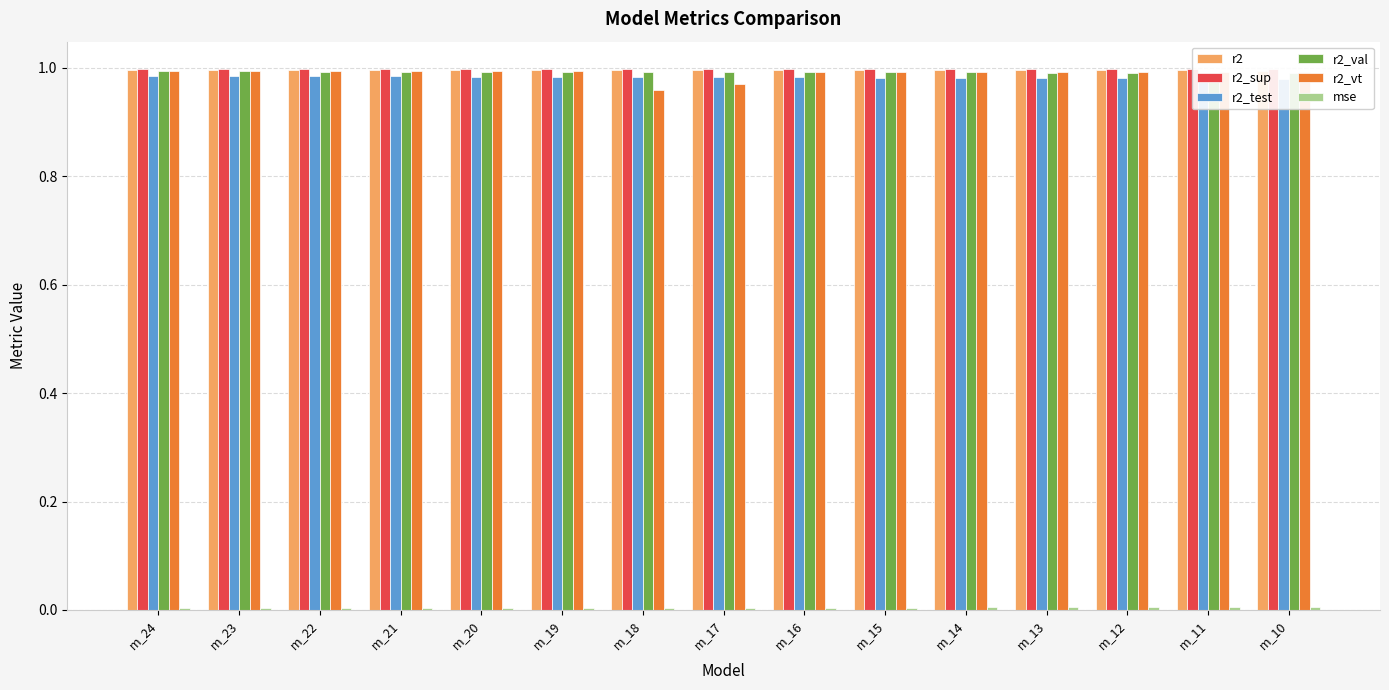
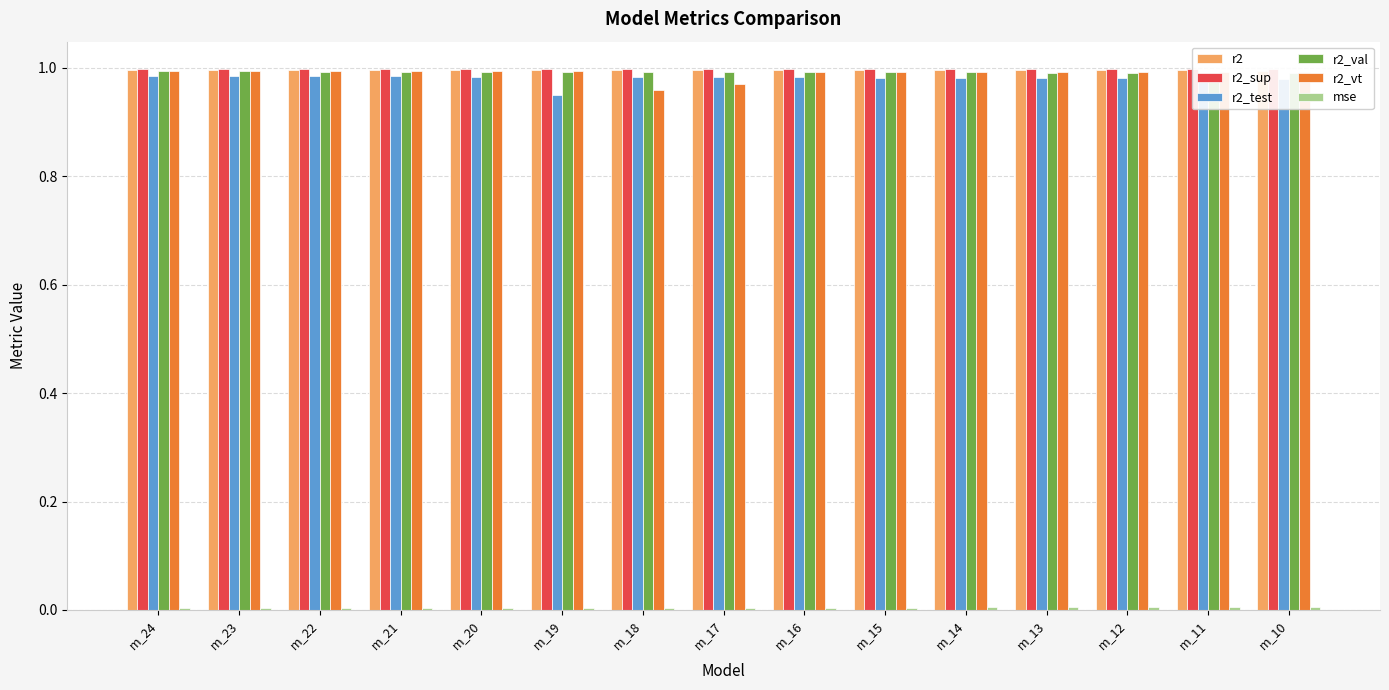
r2_test, m_19: 0.98 -> 0.95
